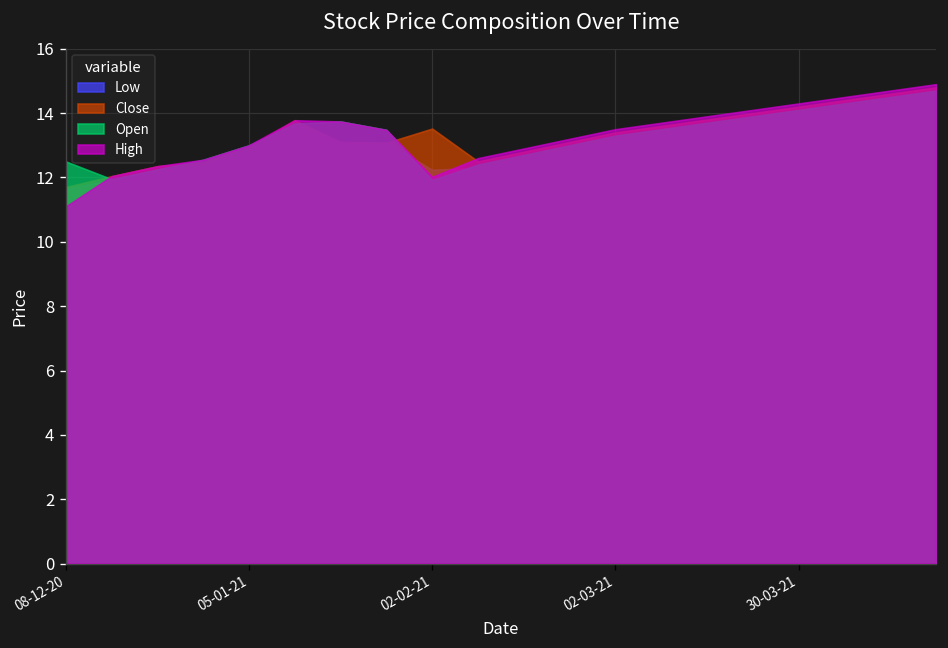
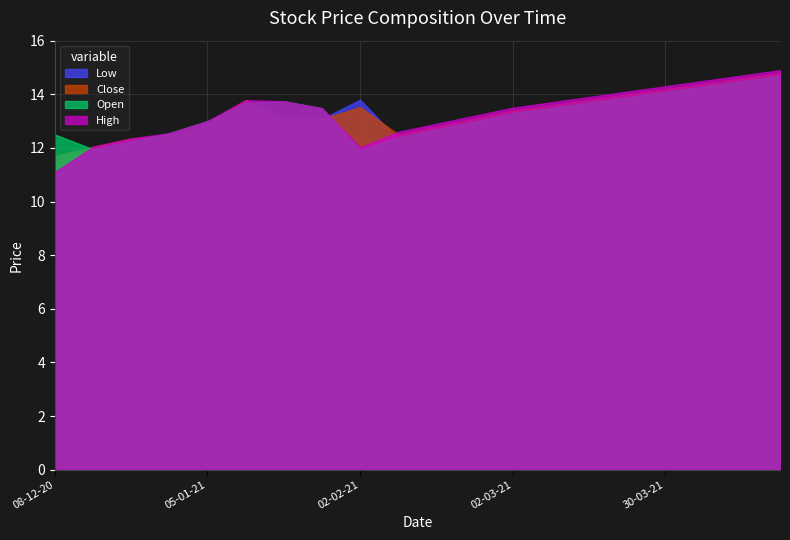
Low, 02-02-21: 12.2 -> 13.8
